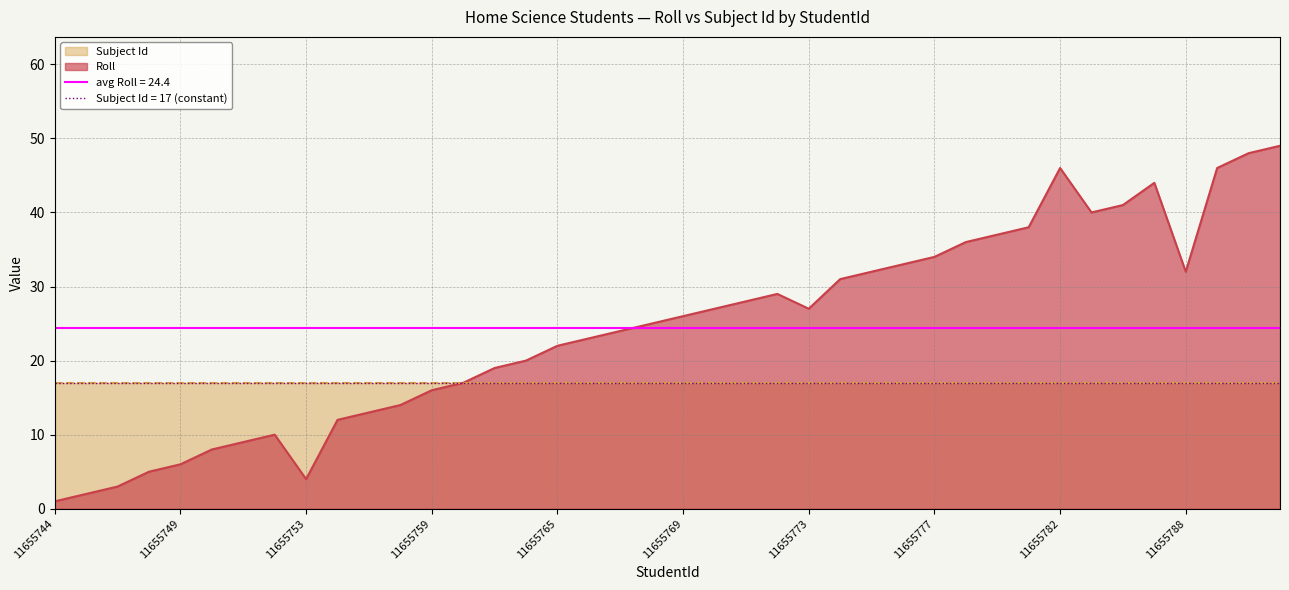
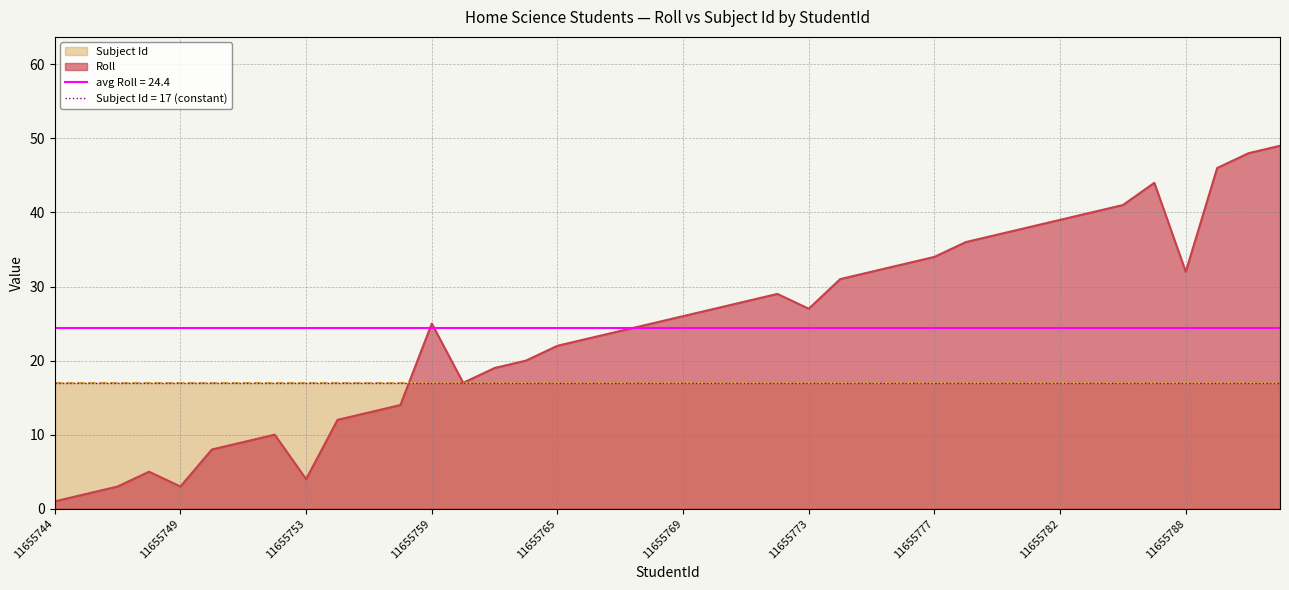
Roll, 11655749: 6 -> 3
Roll, 11655759: 16 -> 25
Roll, 11655782: 46 -> 39
